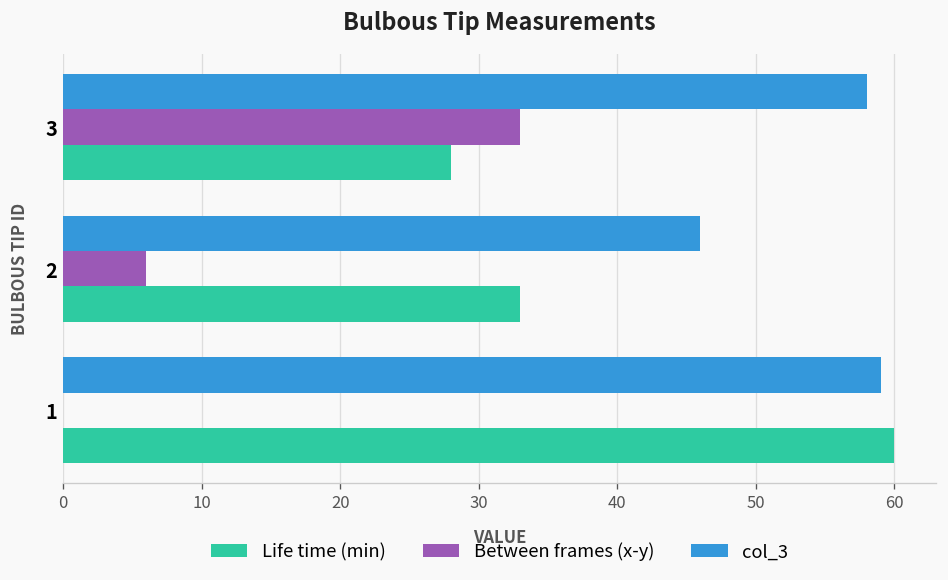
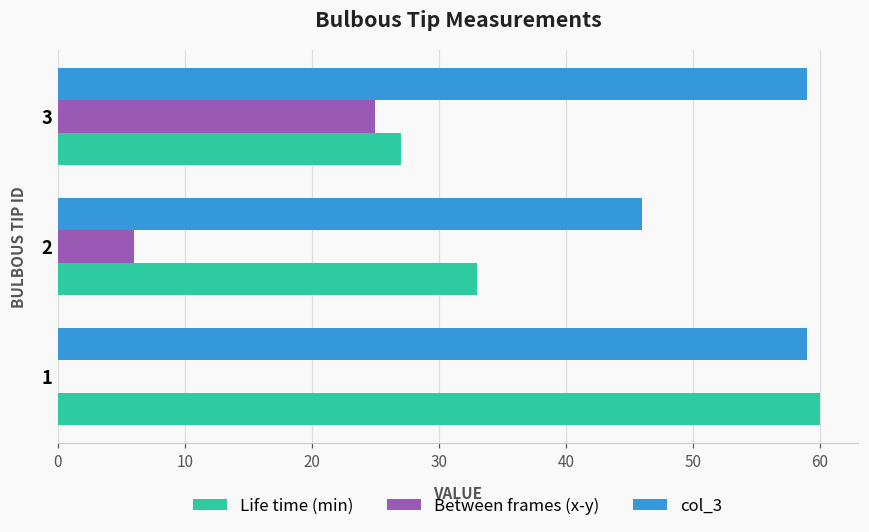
col_3, 3: 58 -> 59
Between frames (x-y), 3: 33 -> 25
Life time (min), 3: 28 -> 27
